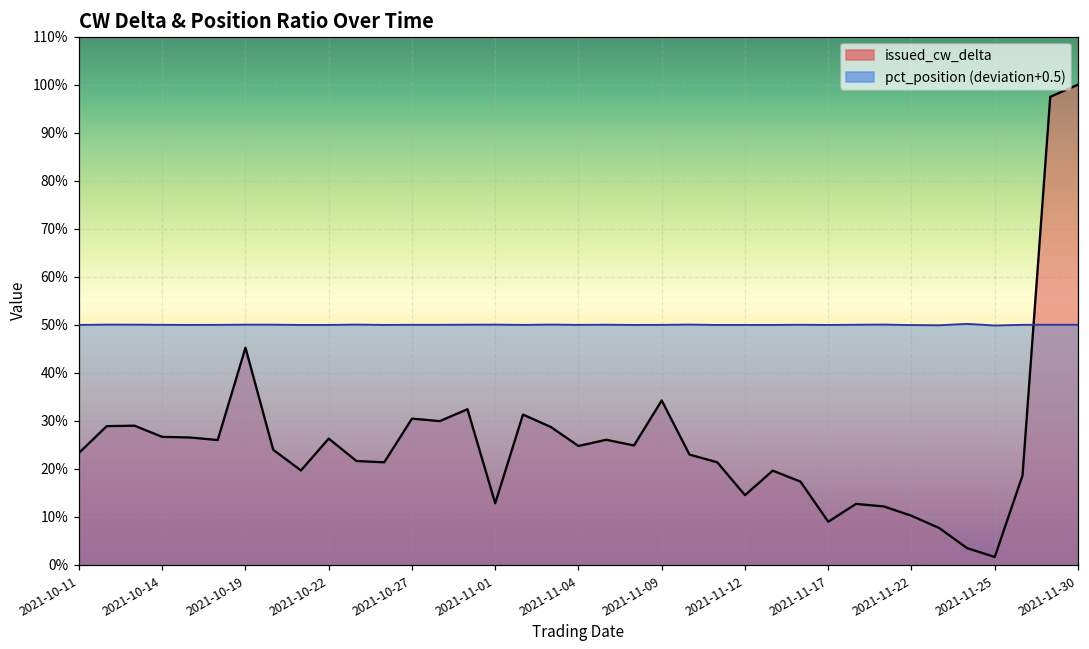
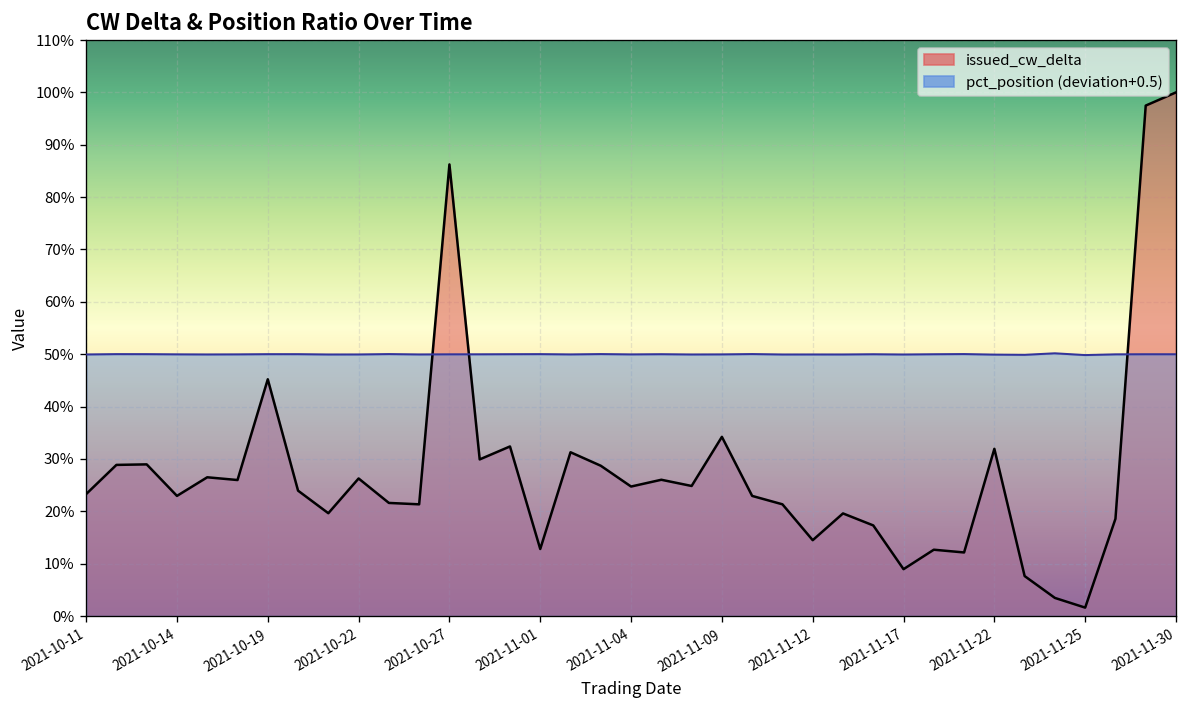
issued_cw_delta, 2021-10-14: 27% -> 23%
issued_cw_delta, 2021-10-27: 30% -> 86%
issued_cw_delta, 2021-11-22: 10% -> 32%
